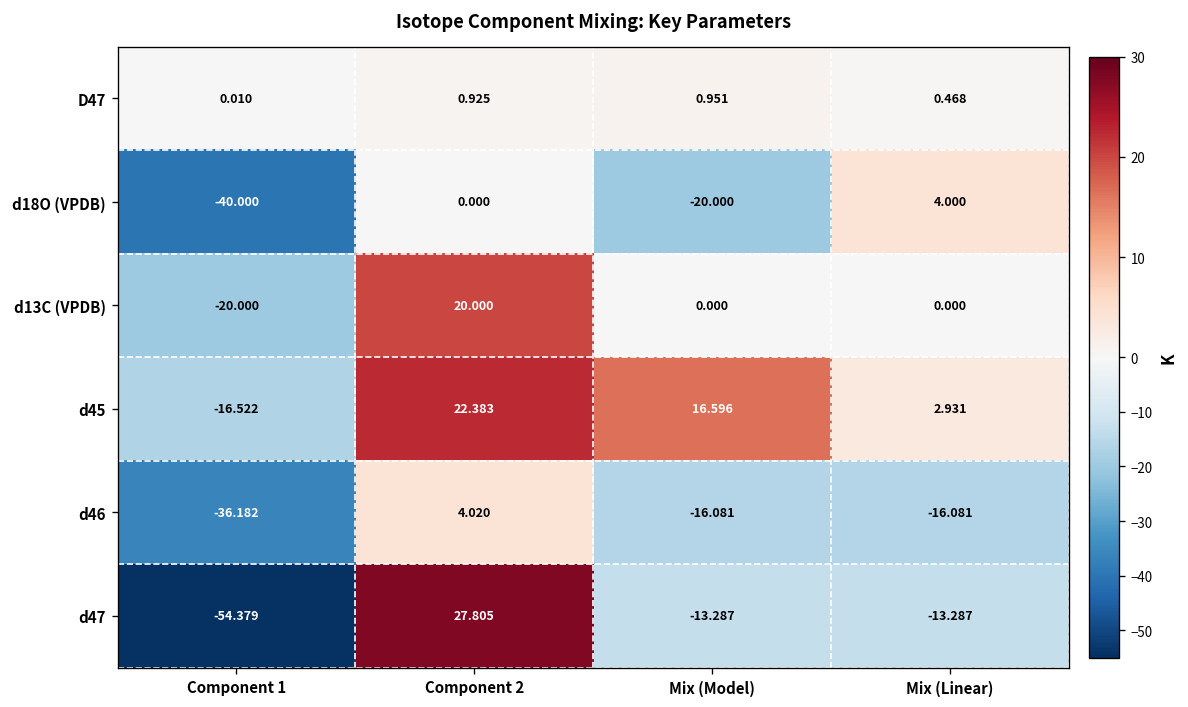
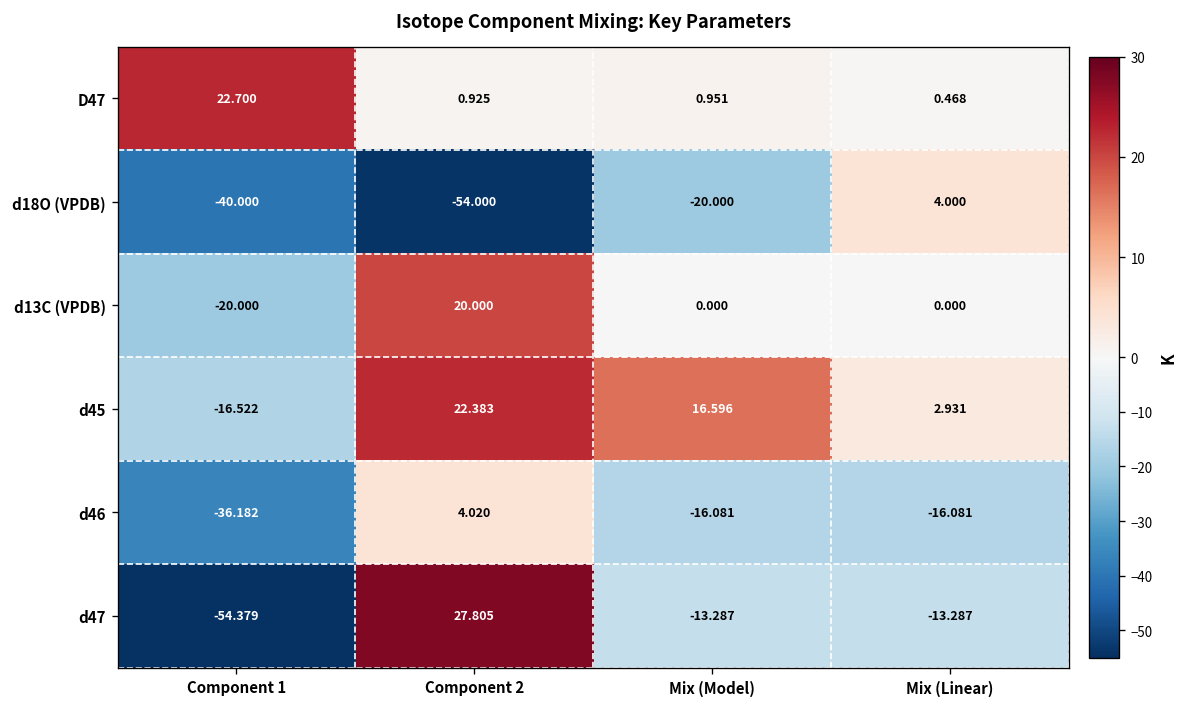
D47, Component 1: 0.010 -> 22.700
d18O (VPDB), Component 2: 0.000 -> -54.000
